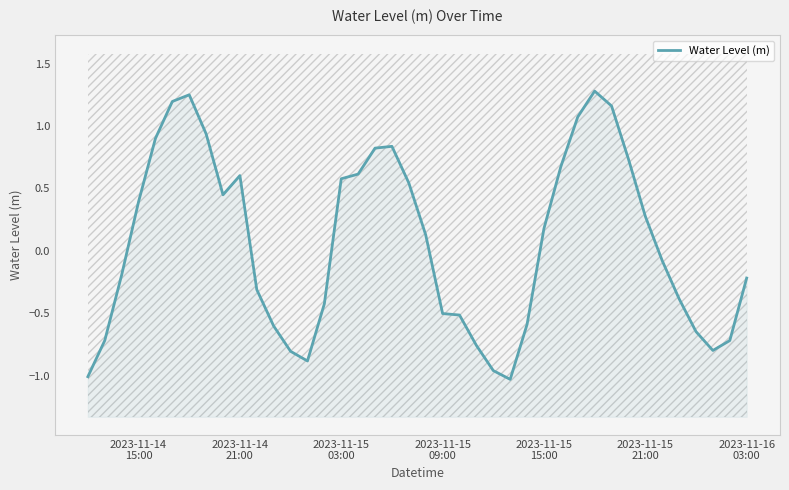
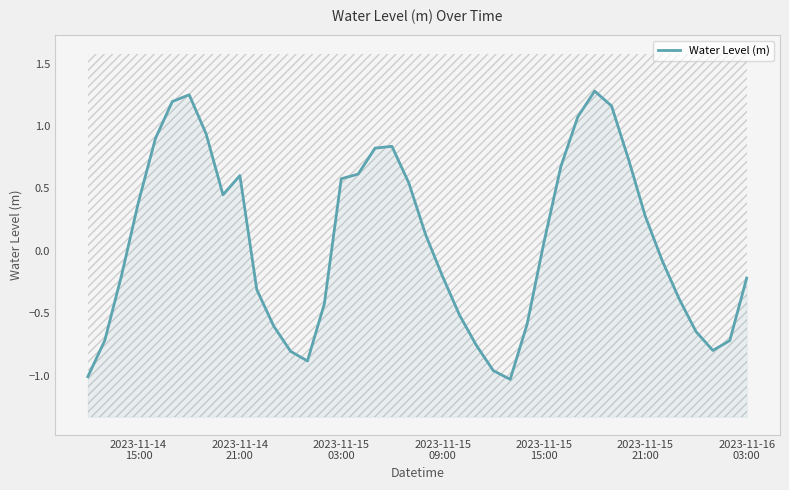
Water Level (m), 2023-11-15 09:00: -0.50 -> -0.20
Water Level (m), 2023-11-15 15:00: 0.18 -> 0.07
